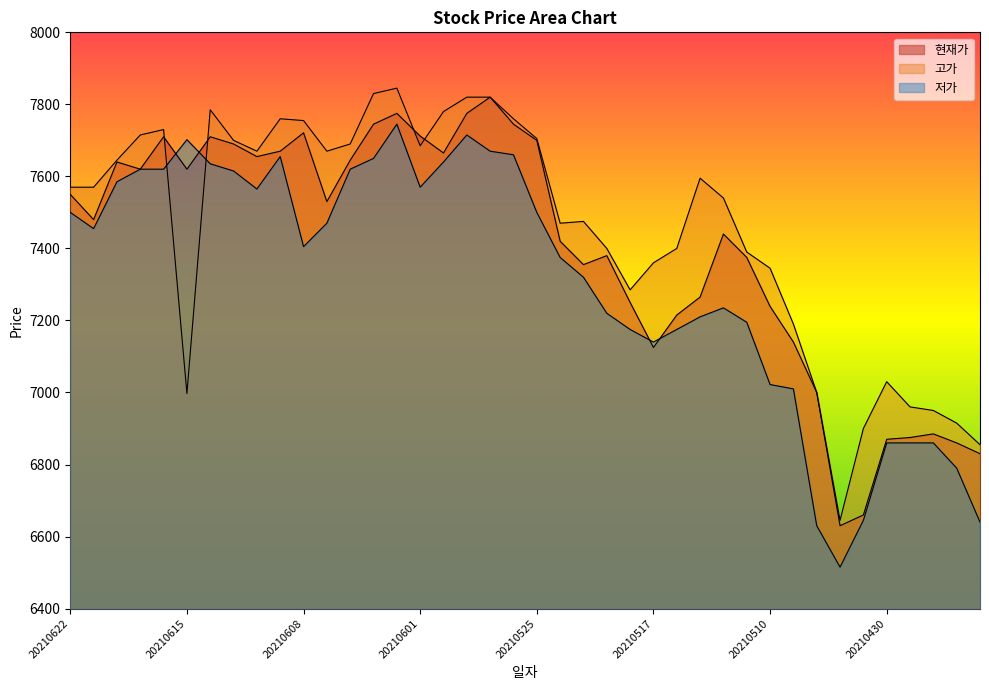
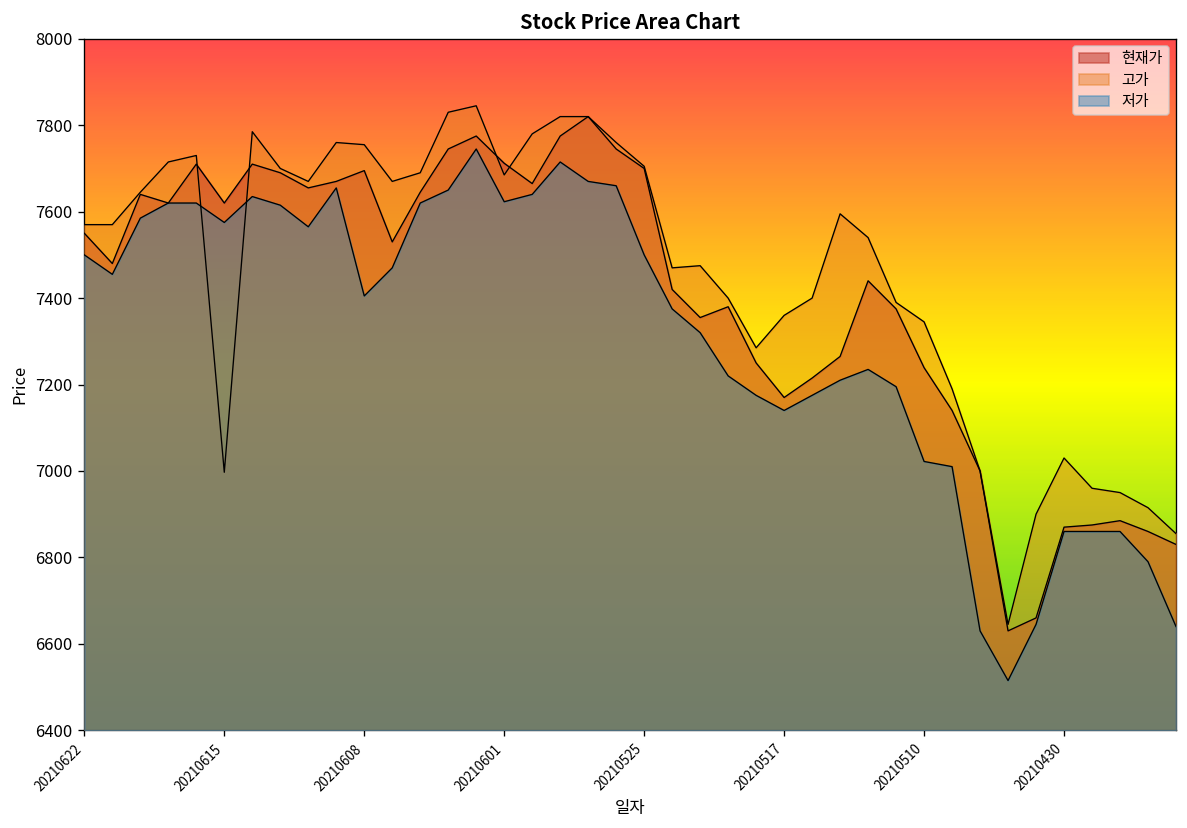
저가, 20210615: 7700 -> 7580
현재가, 20210608: 7720 -> 7700
저가, 20210601: 7570 -> 7620
현재가, 20210517: 7130 -> 7170
